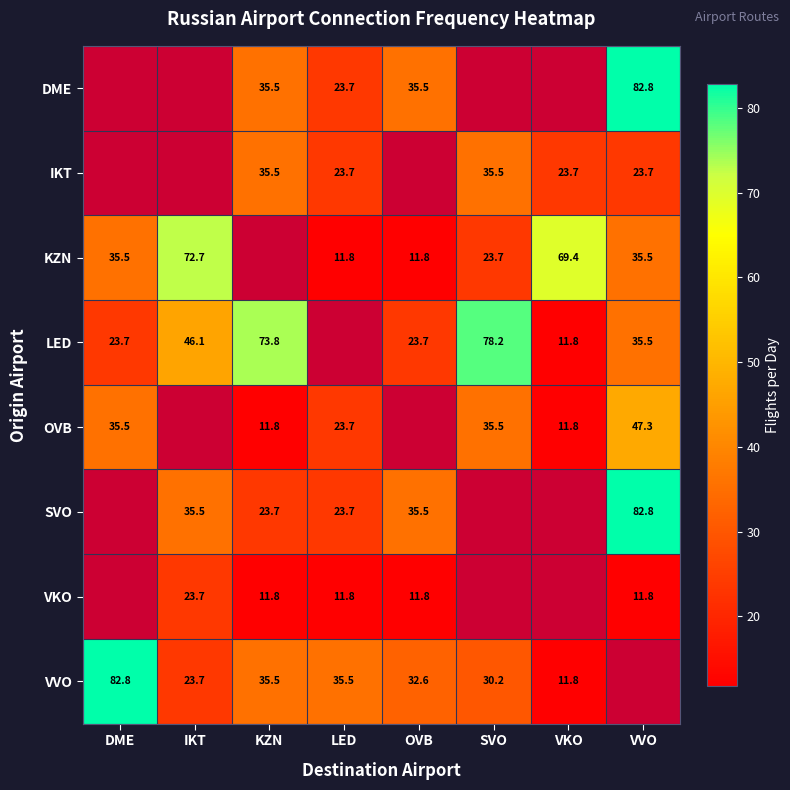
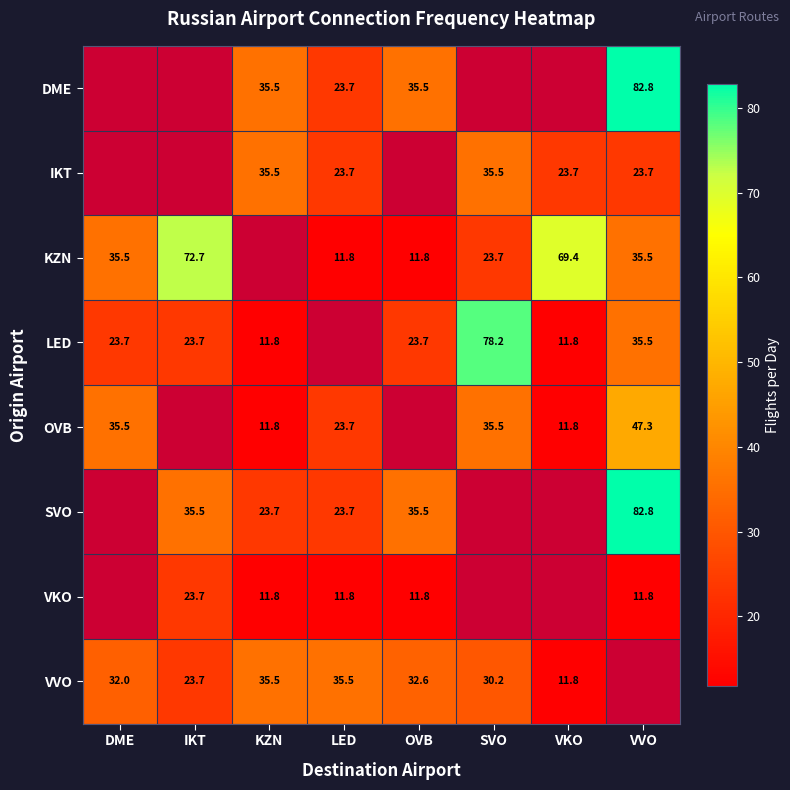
LED, IKT: 46.1 -> 23.7
LED, KZN: 73.8 -> 11.8
VVO, DME: 82.8 -> 32.0
